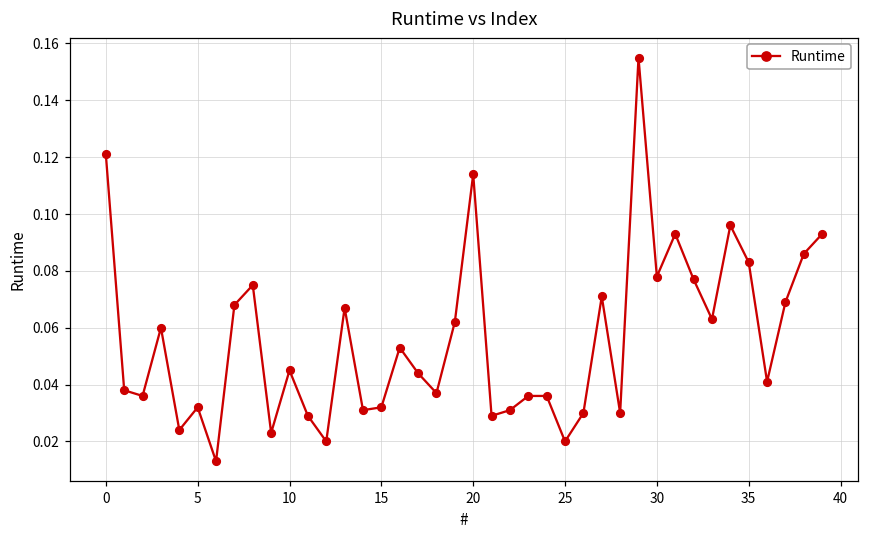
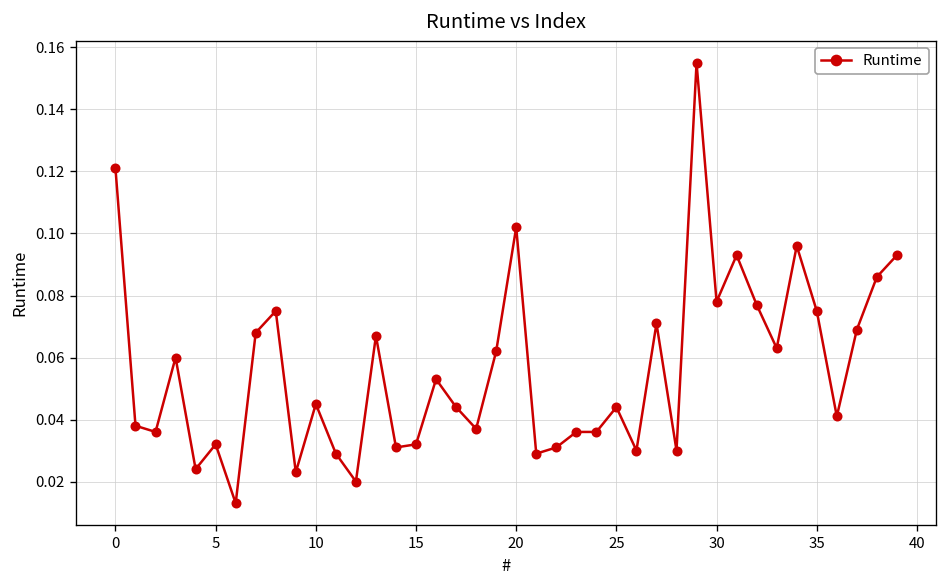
20: 0.114 -> 0.102
25: 0.020 -> 0.044
35: 0.083 -> 0.075
